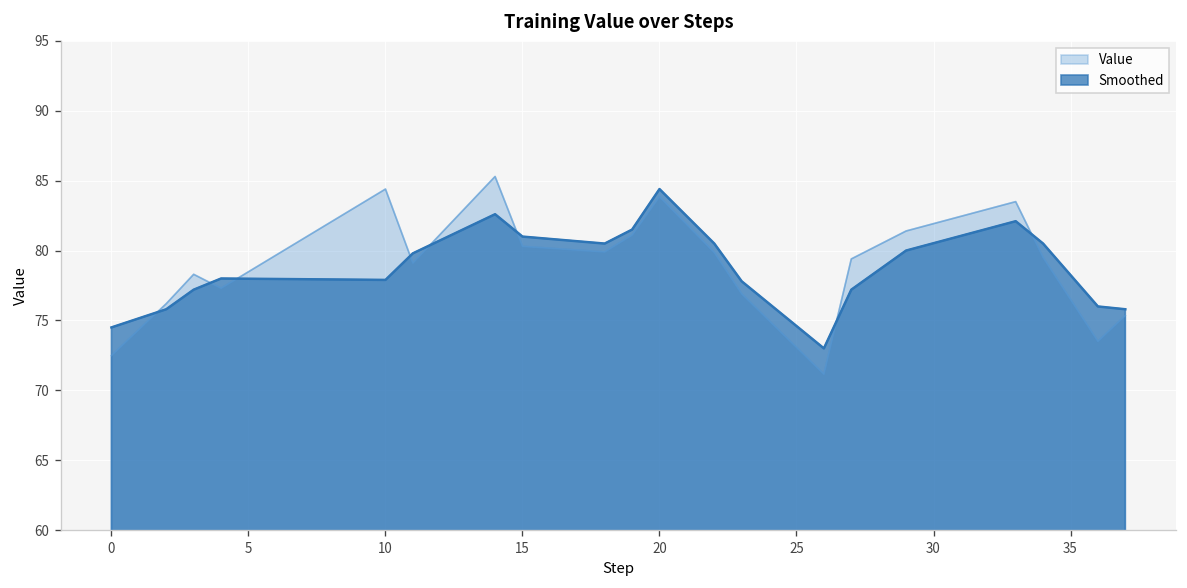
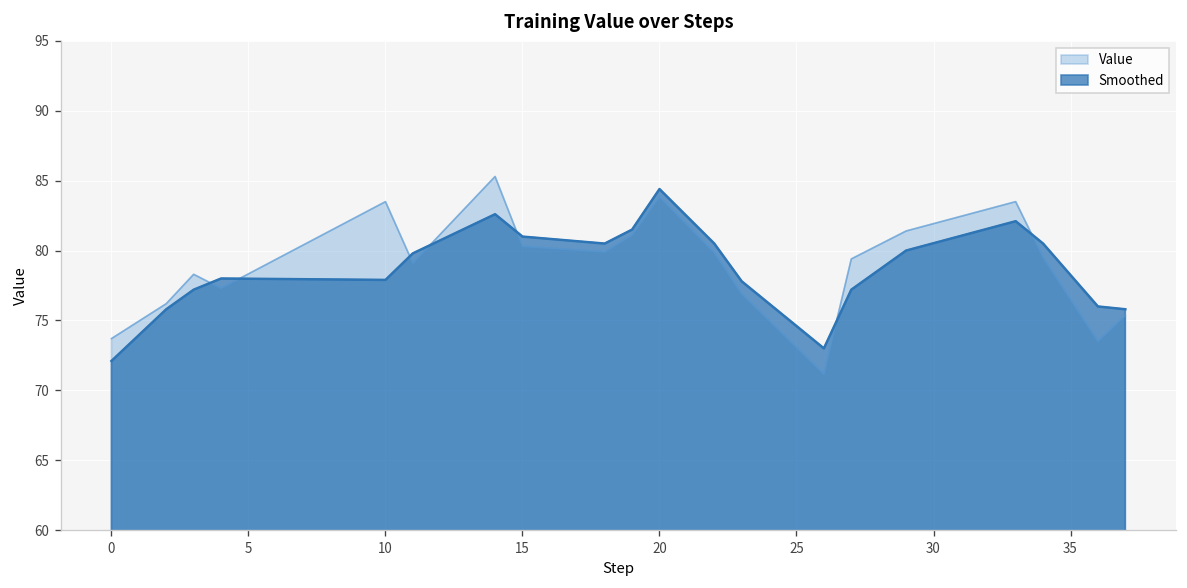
Value, 0: 72.5 -> 73.7
Smoothed, 0: 74.5 -> 72.1
Value, 10: 84.4 -> 83.5
